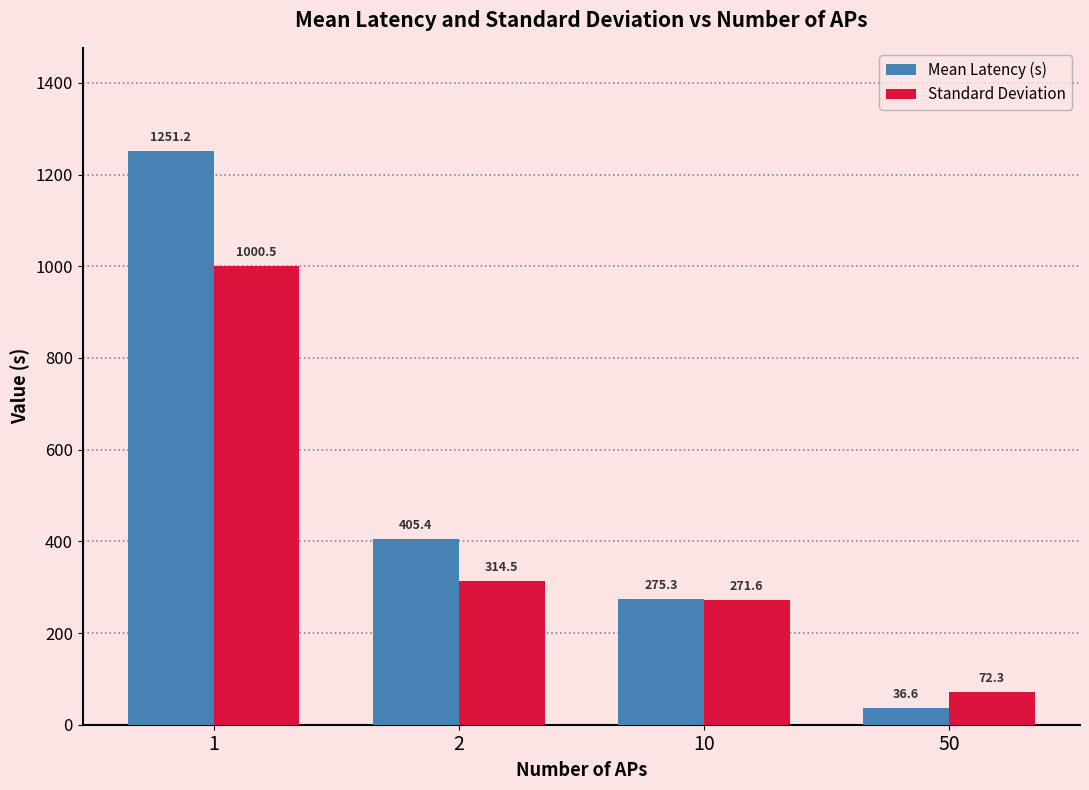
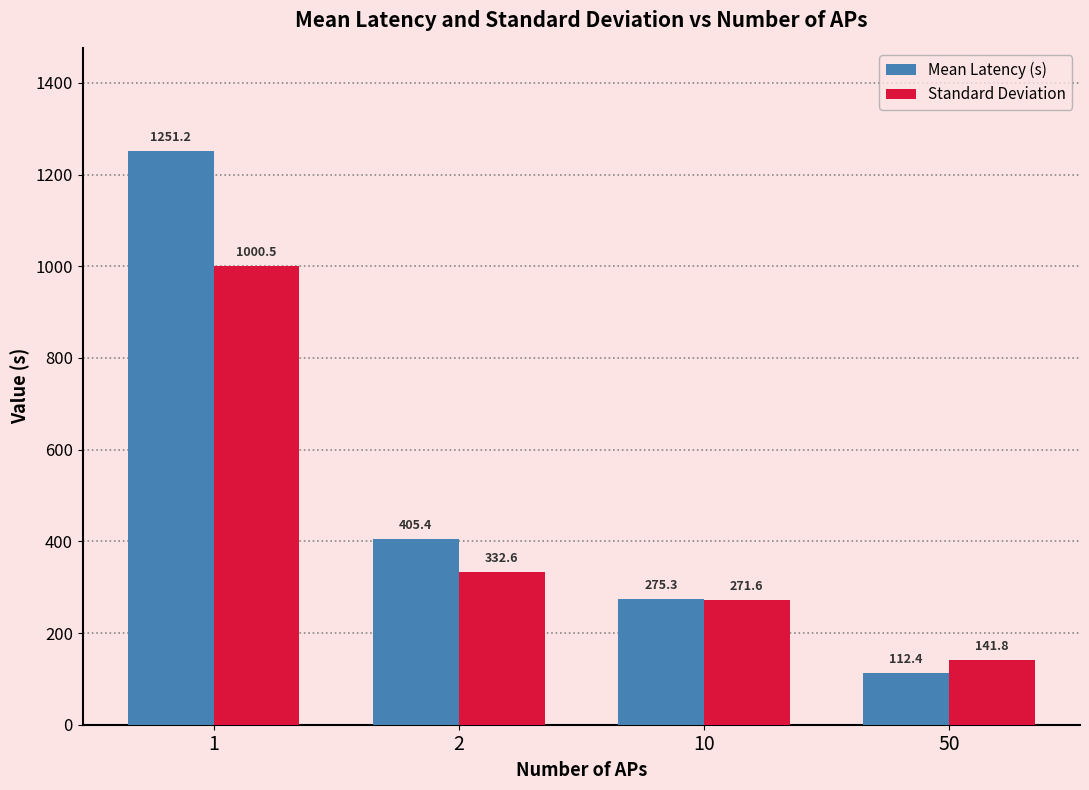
Standard Deviation, 2: 314.5 -> 332.6
Mean Latency (s), 50: 36.6 -> 112.4
Standard Deviation, 50: 72.3 -> 141.8
